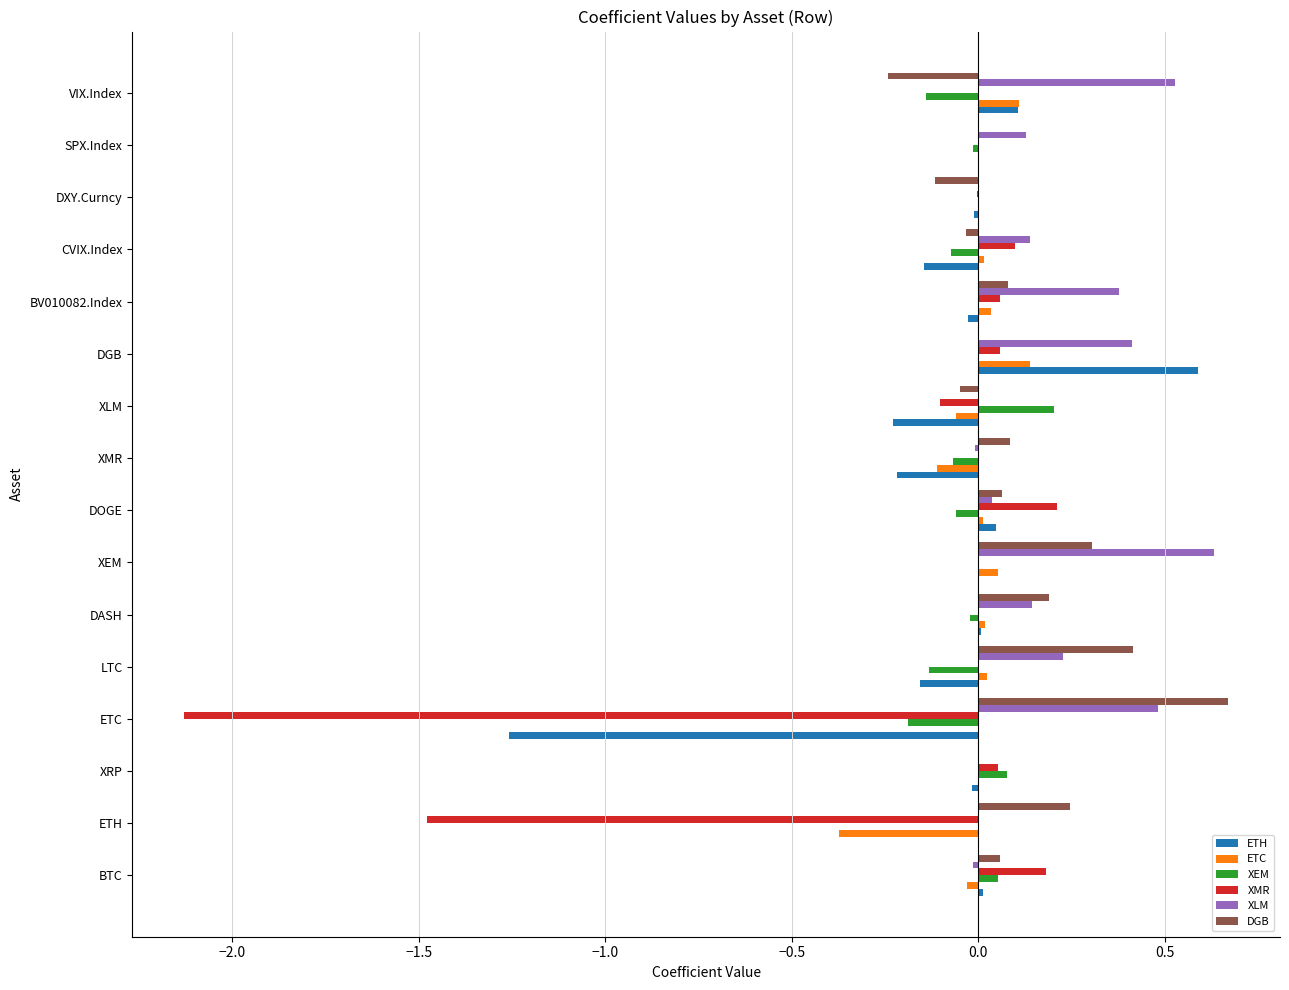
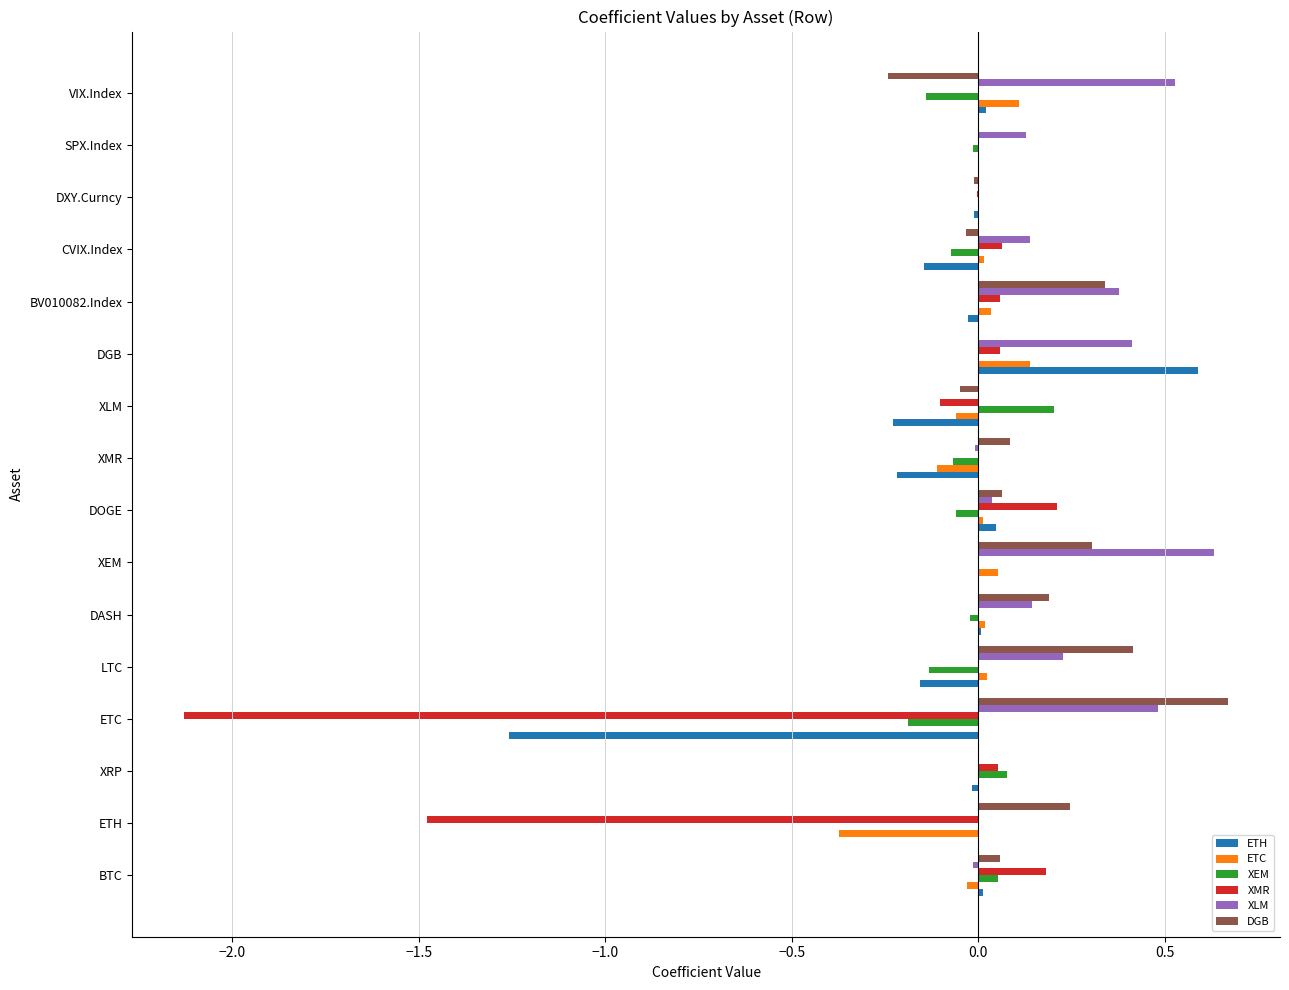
ETH, VIX.Index: 0.11 -> 0.02
DGB, DXY.Curncy: -0.12 -> -0.01
XMR, CVIX.Index: 0.10 -> 0.06
DGB, BV010082.Index: 0.08 -> 0.34
